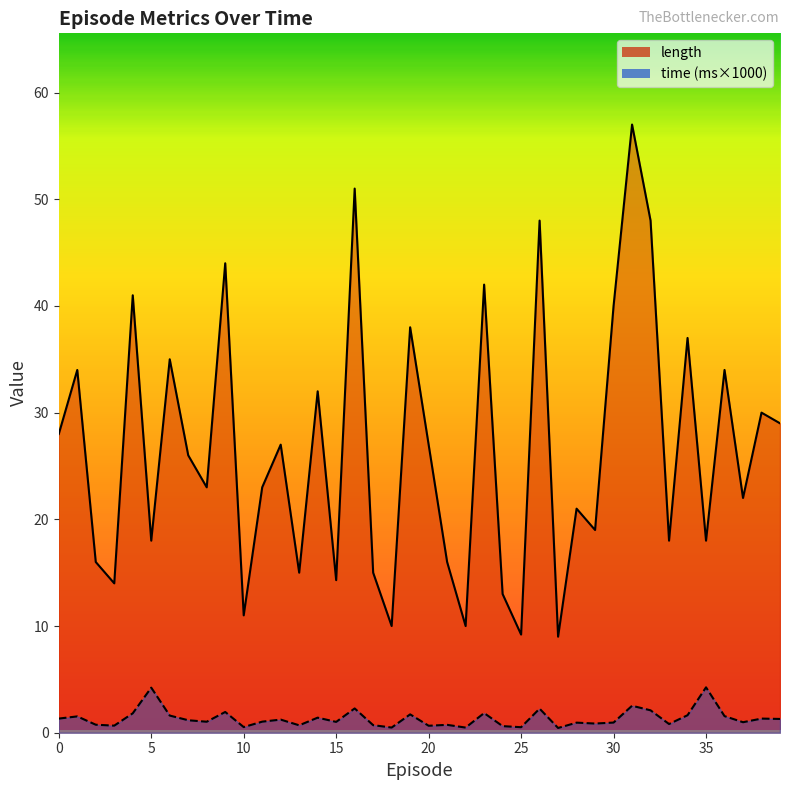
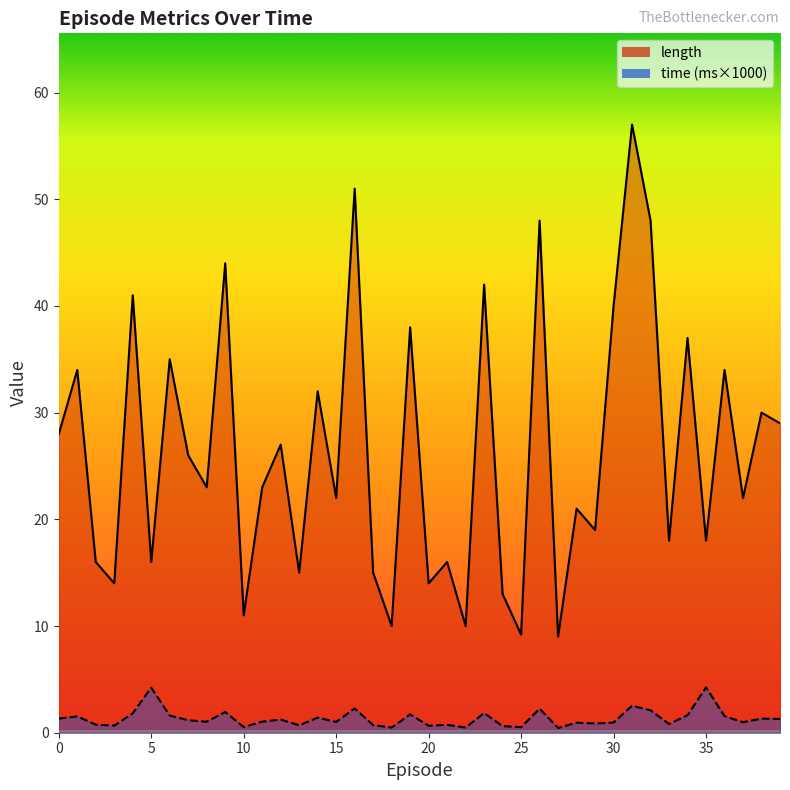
length, 5: 18 -> 16
length, 15: 14.3 -> 22.0
length, 20: 27 -> 14
